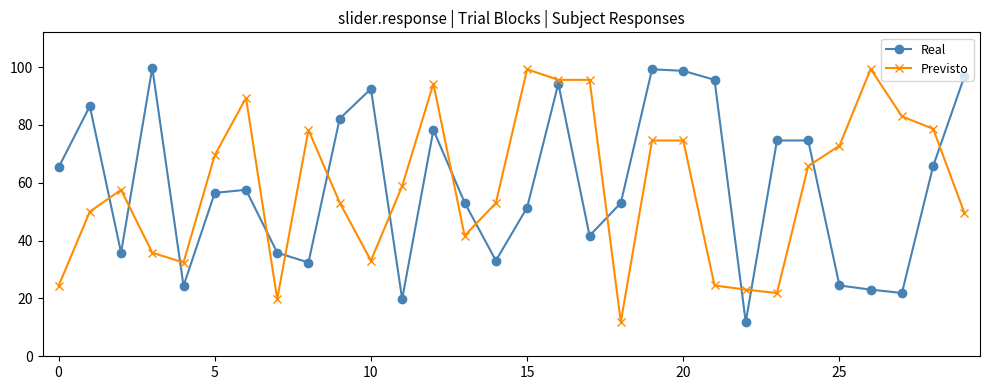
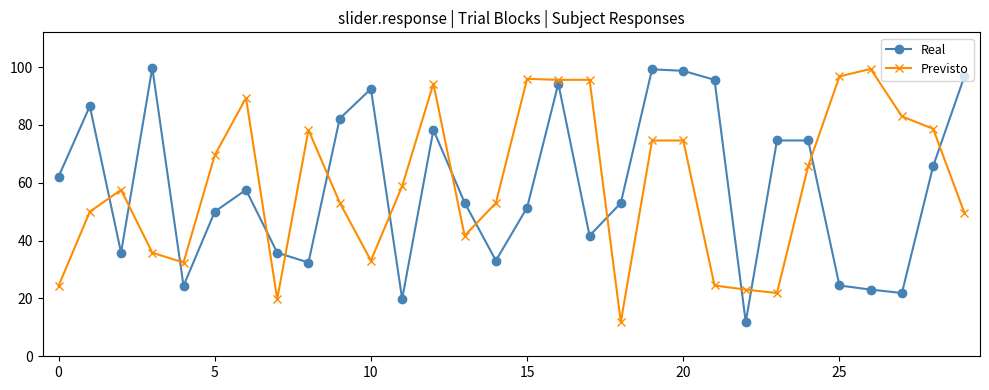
Real, 0: 65 -> 62
Real, 5: 57 -> 50
Previsto, 15: 99 -> 96
Previsto, 25: 73 -> 97
